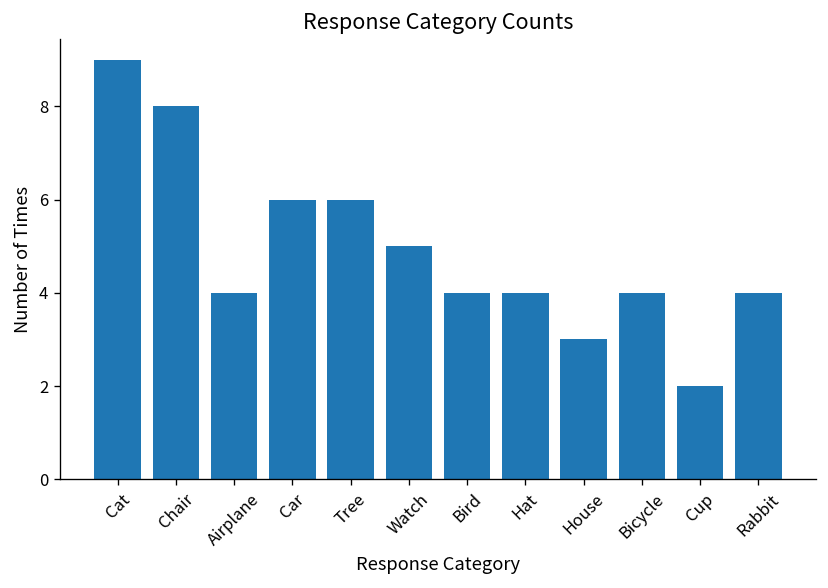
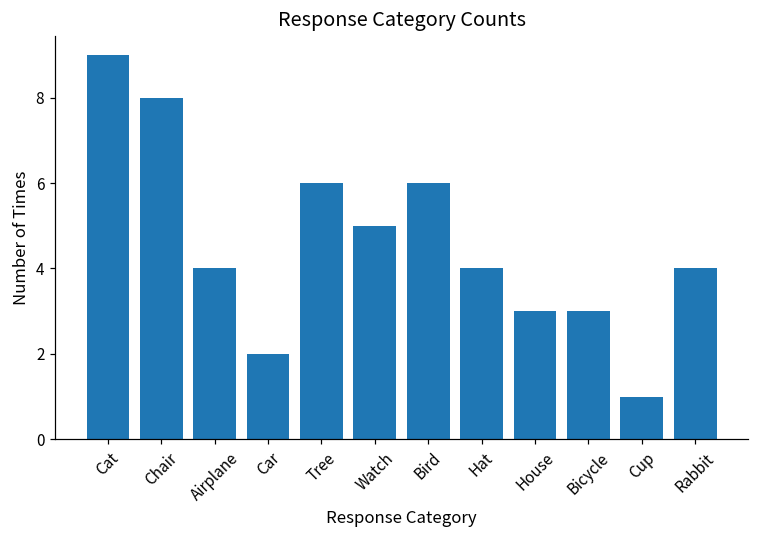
Car: 6 -> 2
Bird: 4 -> 6
Bicycle: 4 -> 3
Cup: 2 -> 1
